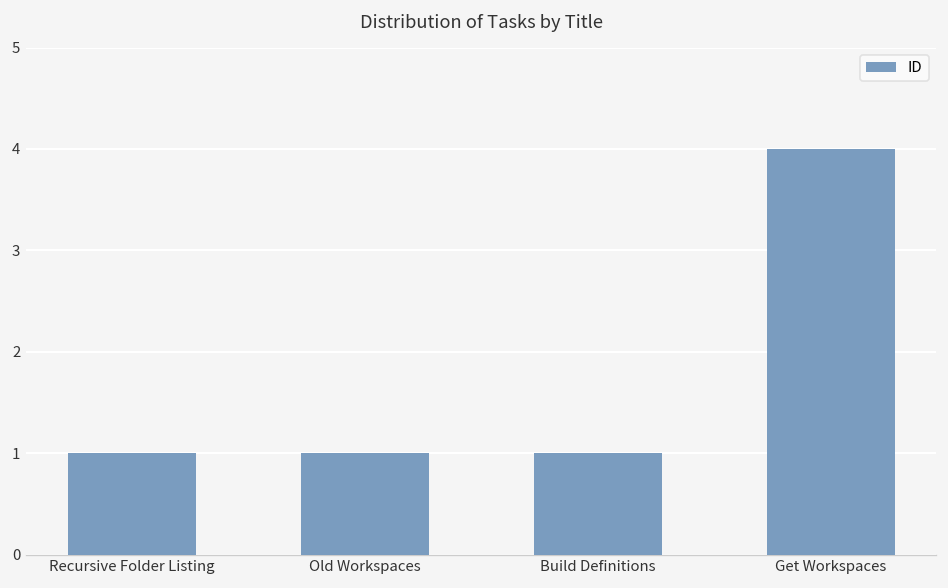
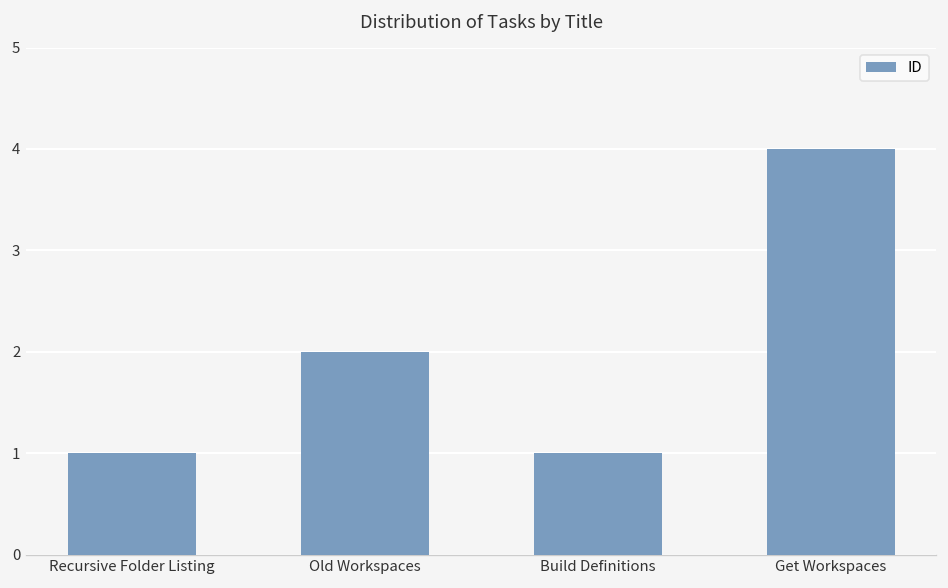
Old Workspaces: 1 -> 2
